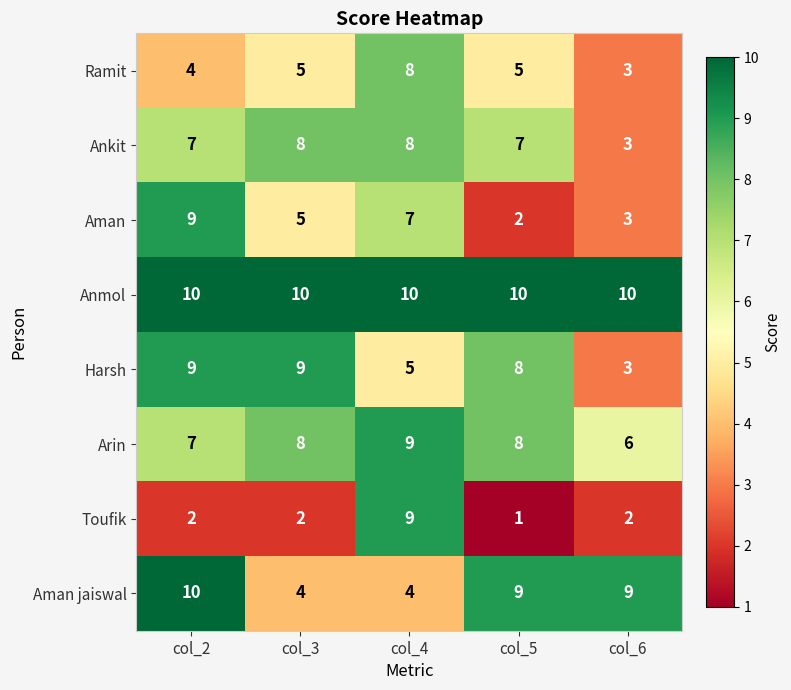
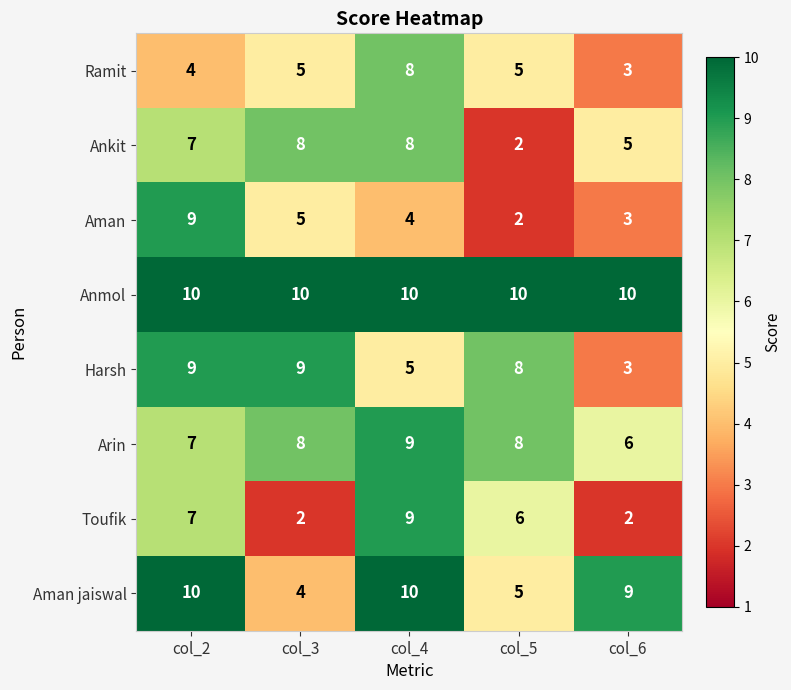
Ankit, col_5: 7 -> 2
Ankit, col_6: 3 -> 5
Aman, col_4: 7 -> 4
Toufik, col_2: 2 -> 7
Toufik, col_5: 1 -> 6
Aman jaiswal, col_4: 4 -> 10
Aman jaiswal, col_5: 9 -> 5
